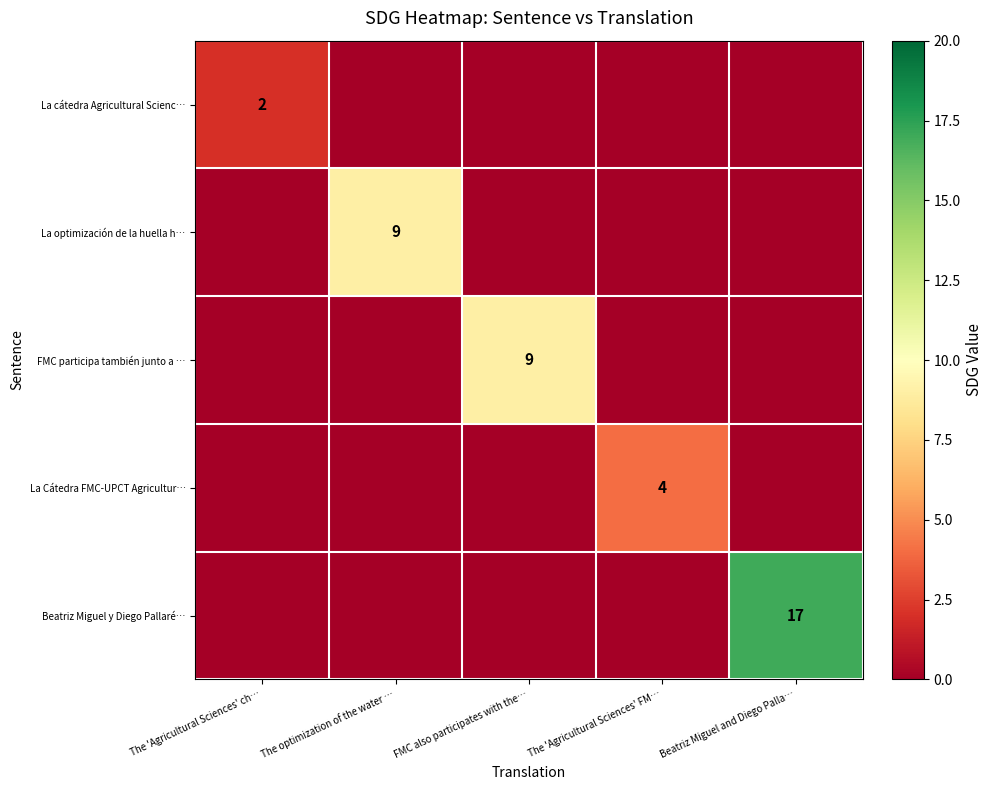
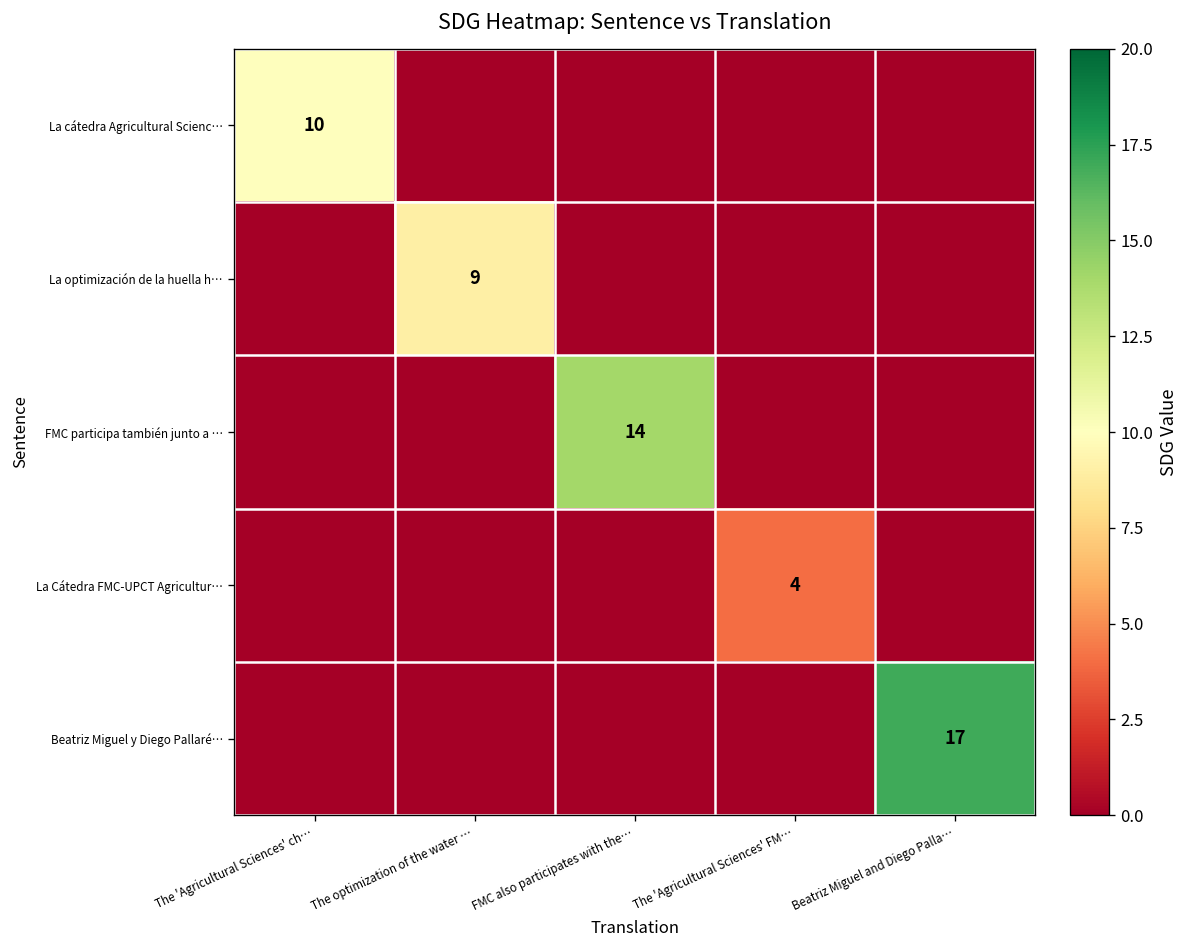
La cátedra Agricultural Scienc…, The 'Agricultural Sciences' ch…: 2 -> 10
FMC participa también junto a …, FMC also participates with the…: 9 -> 14
